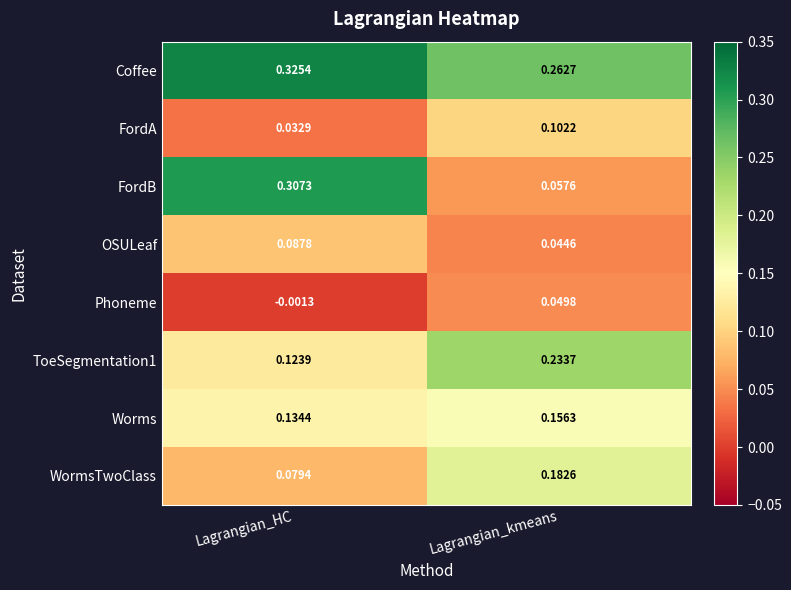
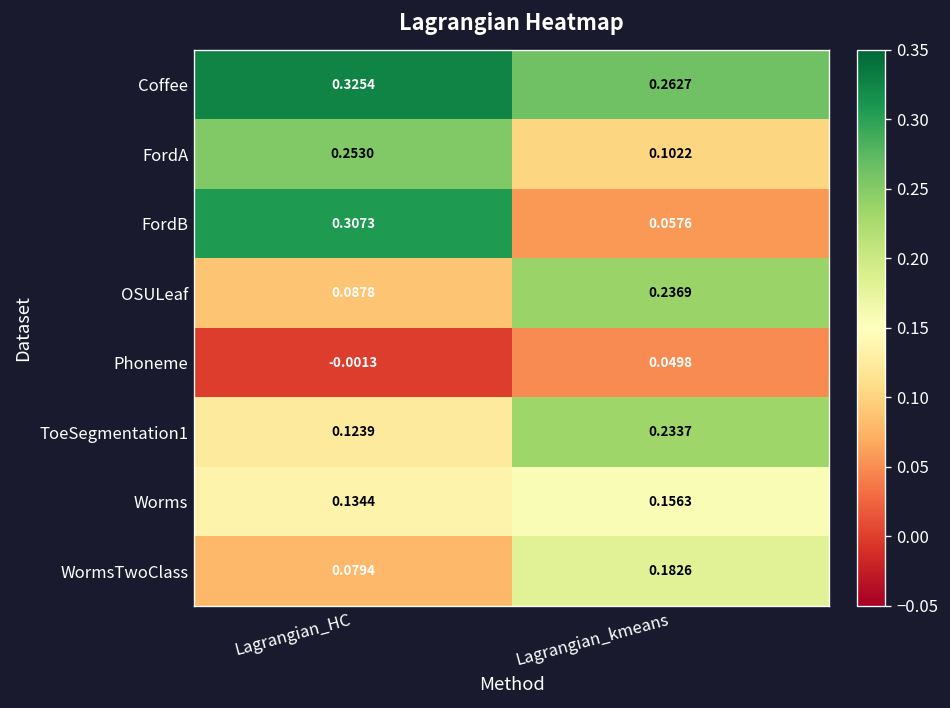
FordA, Lagrangian_HC: 0.0329 -> 0.2530
OSULeaf, Lagrangian_kmeans: 0.0446 -> 0.2369
